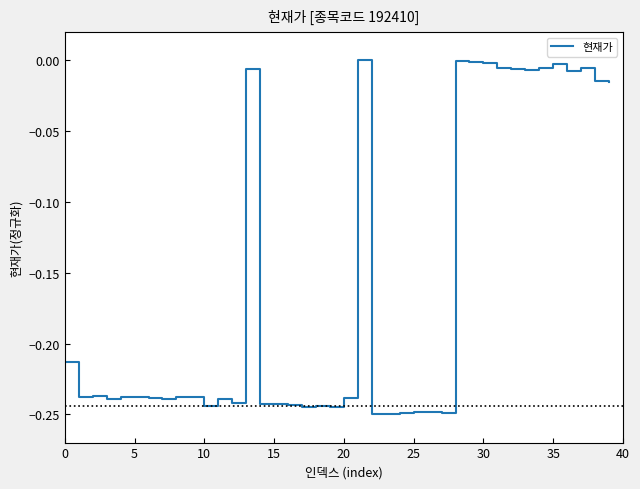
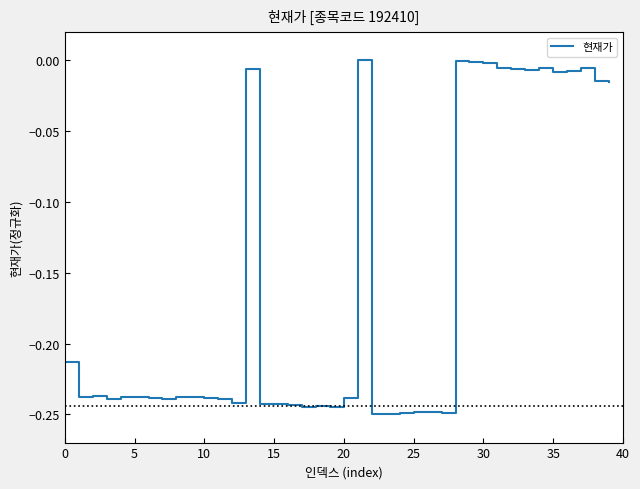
10: -0.244 -> -0.238
35: -0.003 -> -0.008
